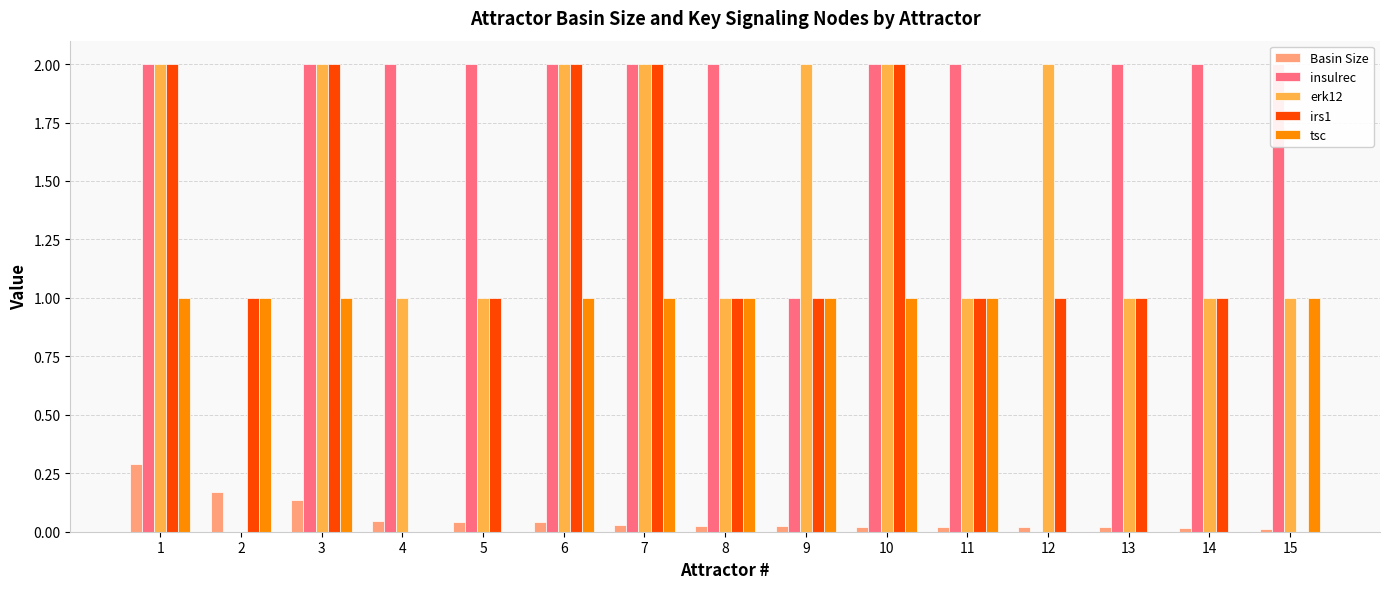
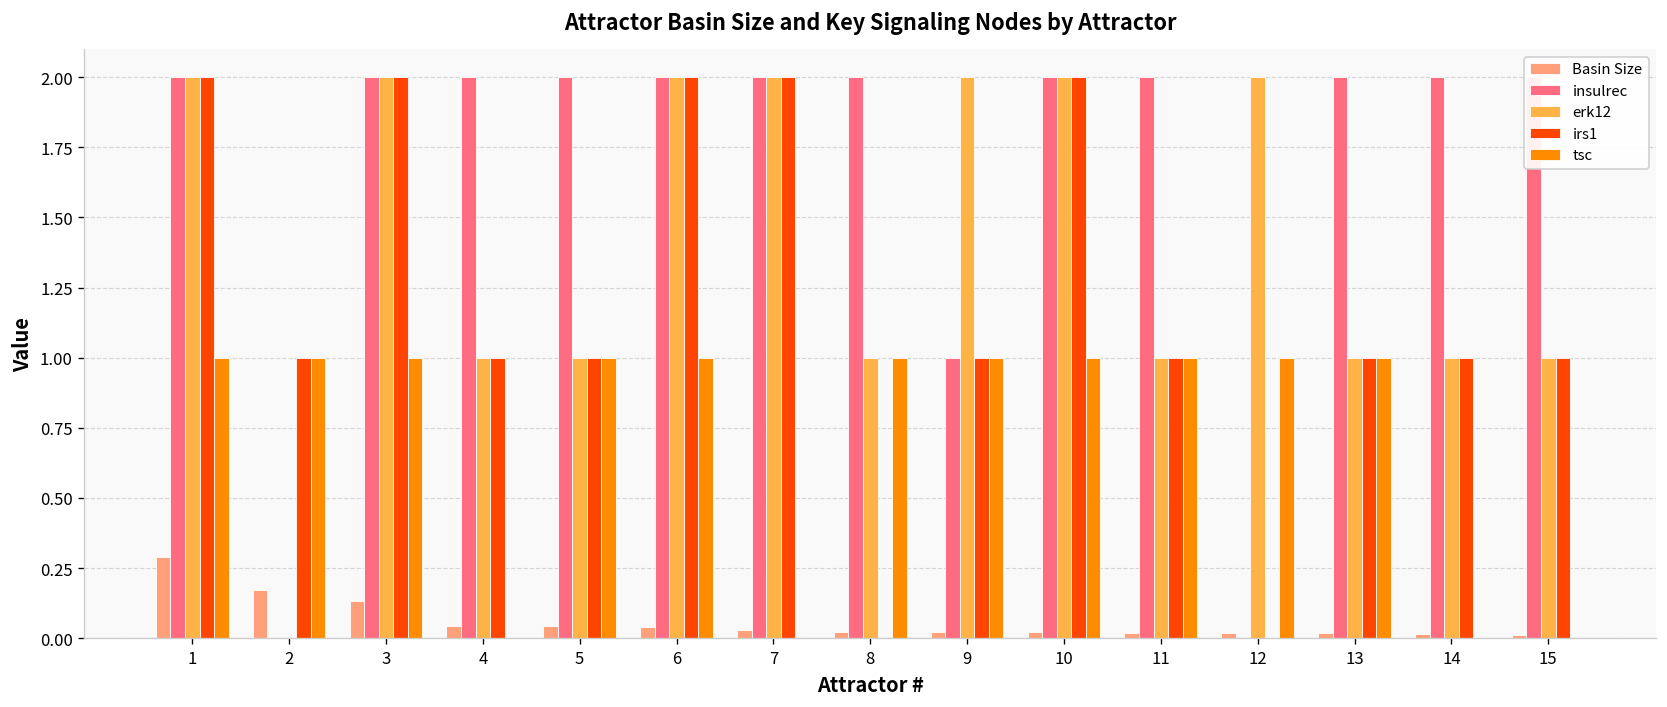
irs1, 4: 0 -> 1
tsc, 5: 0 -> 1
tsc, 7: 1 -> 0
irs1, 8: 1 -> 0
irs1, 12: 1 -> 0
tsc, 12: 0 -> 1
tsc, 13: 0 -> 1
irs1, 15: 0 -> 1
tsc, 15: 1 -> 0
